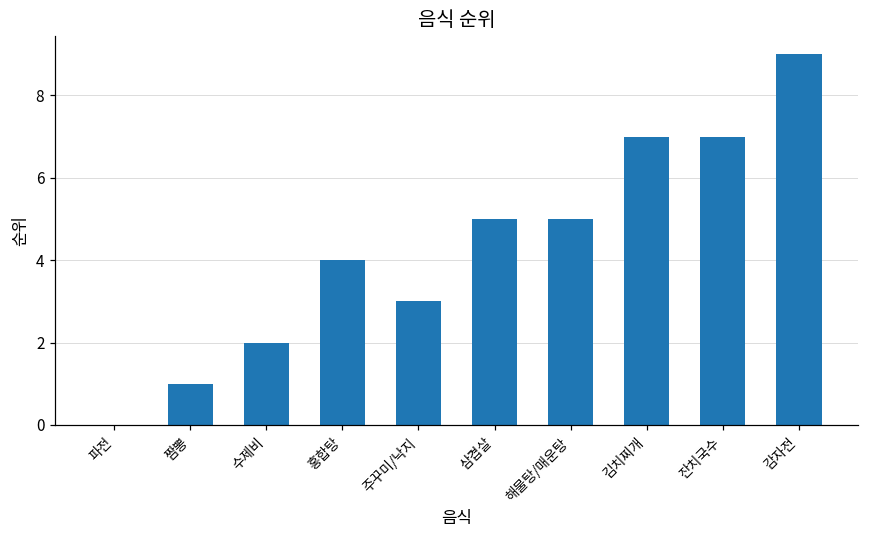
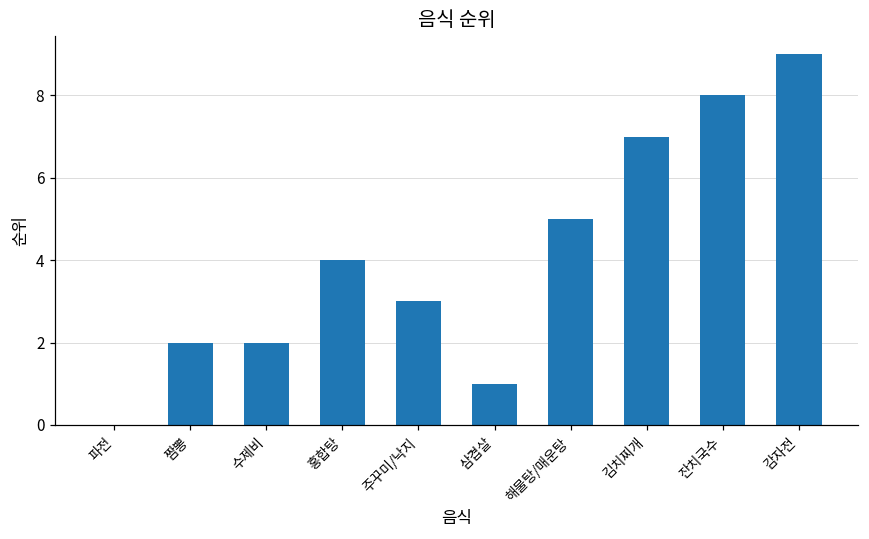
짬뽕: 1 -> 2
삼겹살: 5 -> 1
잔치국수: 7 -> 8
